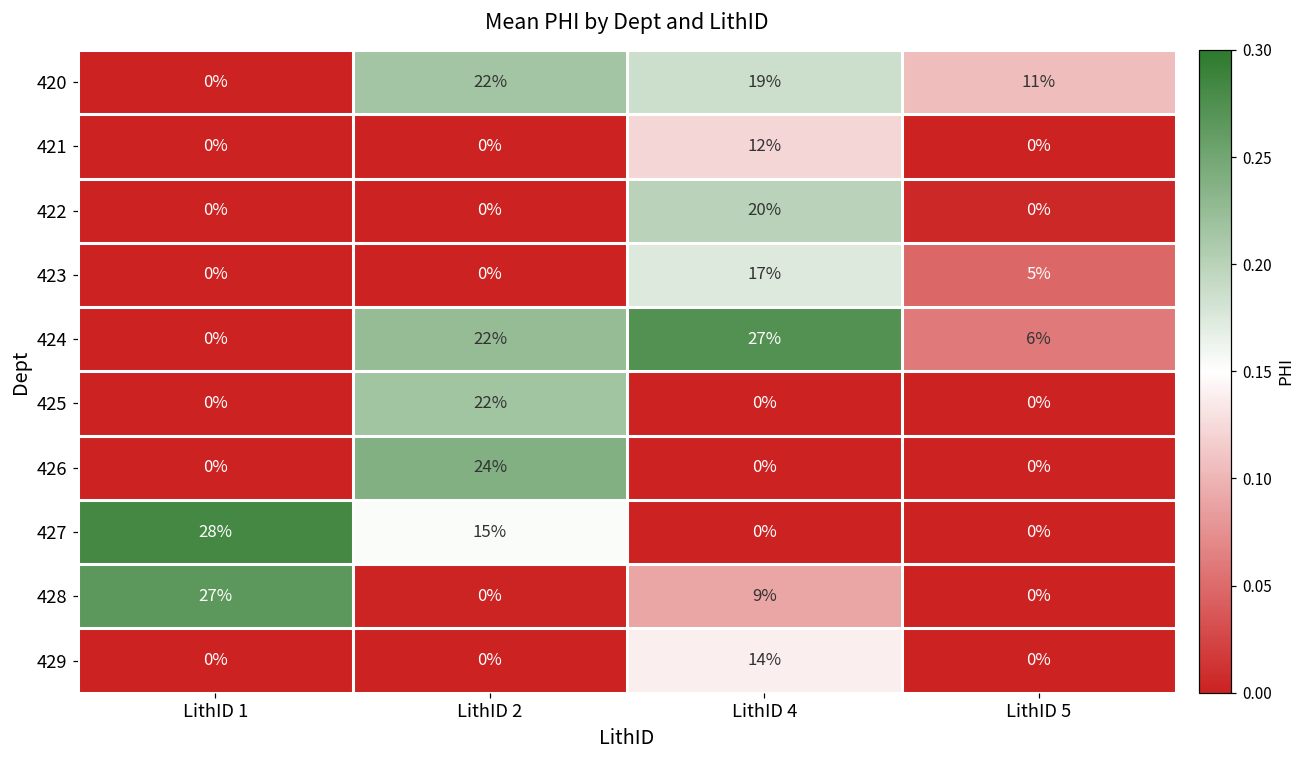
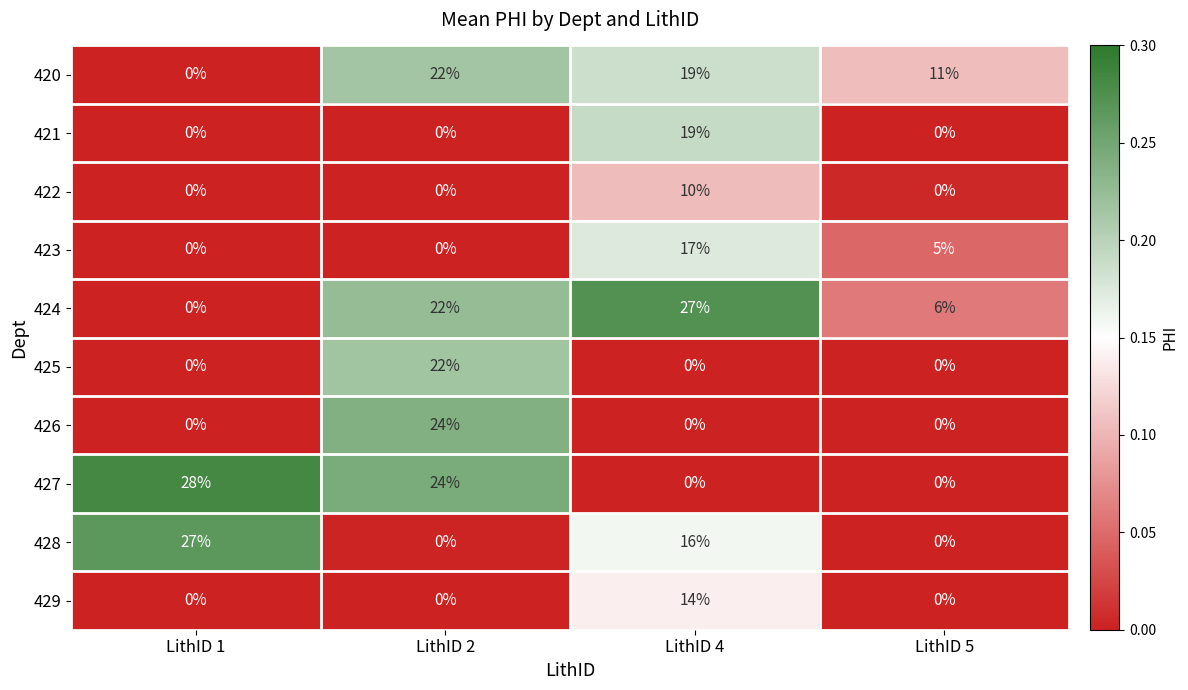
421, LithID 4: 12% -> 19%
422, LithID 4: 20% -> 10%
427, LithID 2: 15% -> 24%
428, LithID 4: 9% -> 16%
